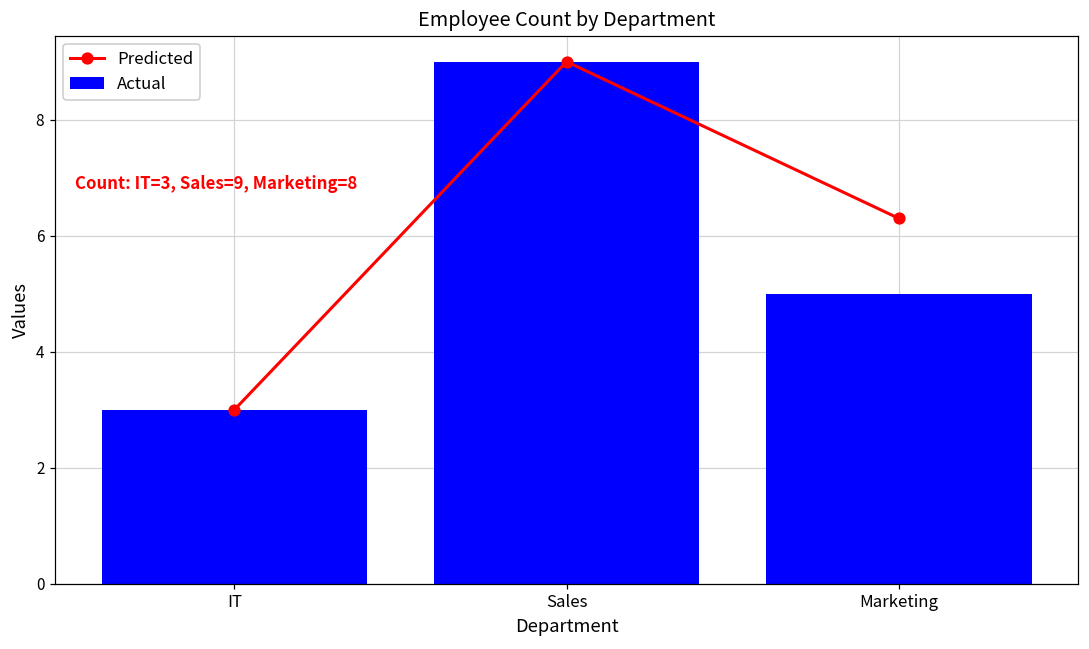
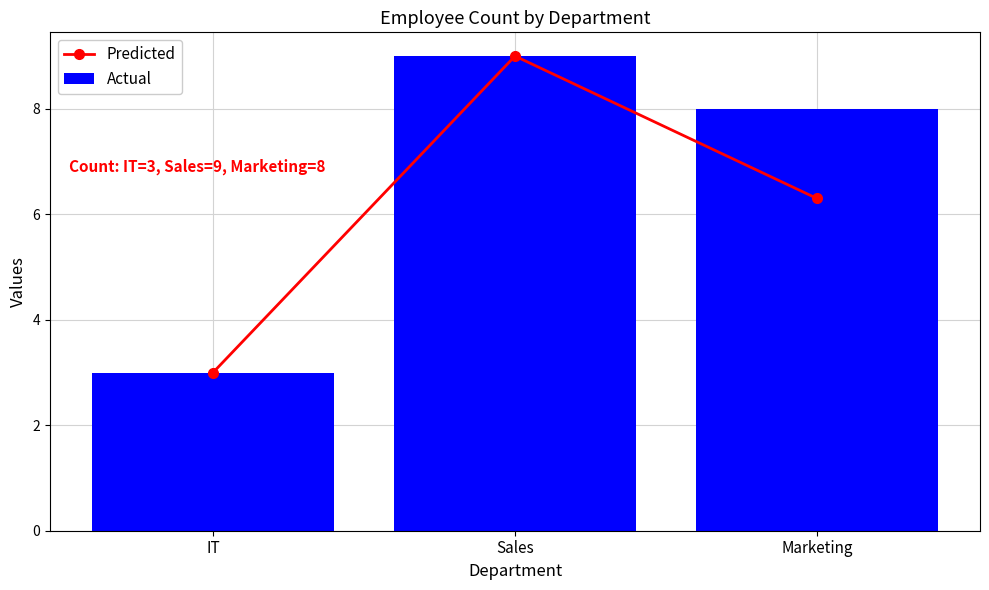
Actual, Marketing: 5 -> 8
